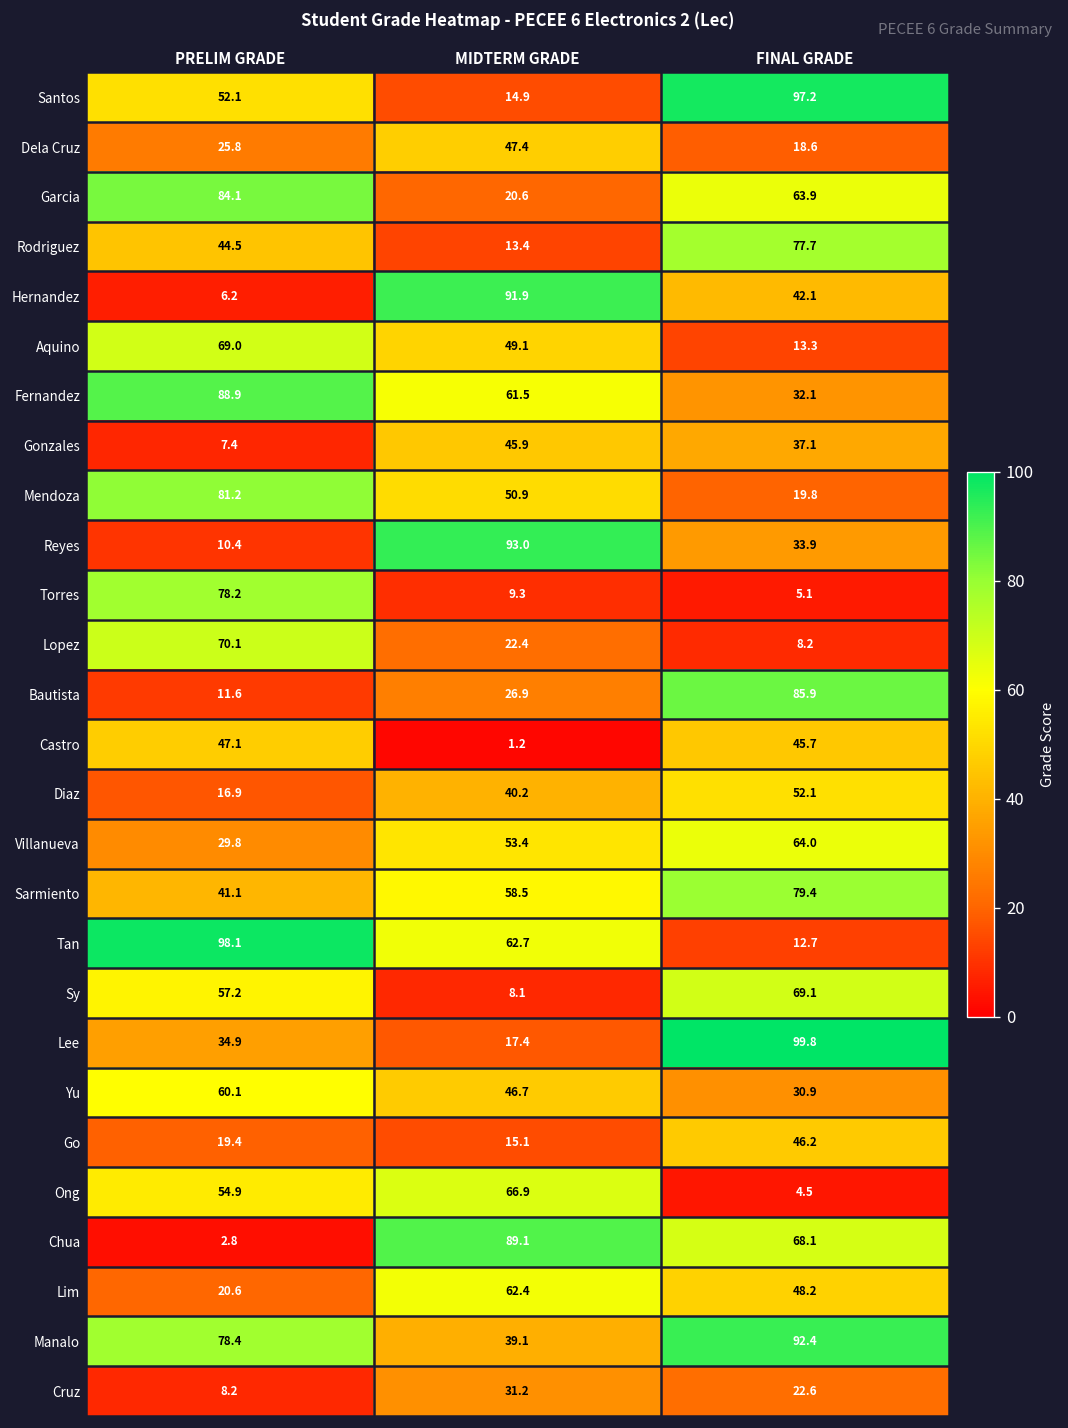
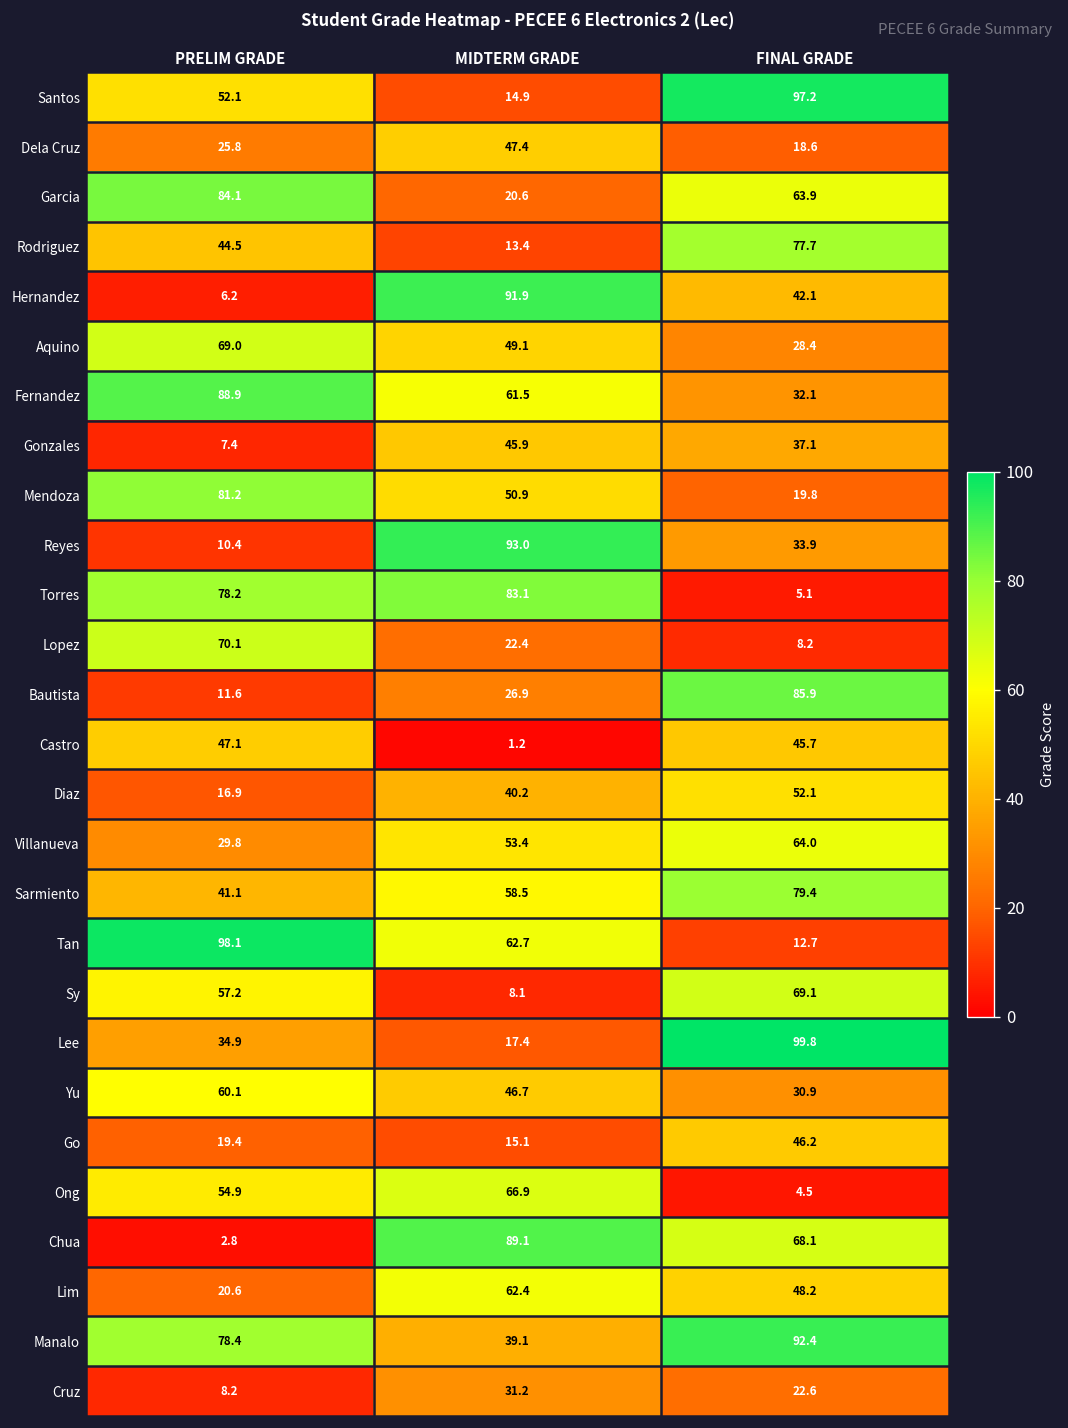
Aquino, FINAL GRADE: 13.3 -> 28.4
Torres, MIDTERM GRADE: 9.3 -> 83.1
